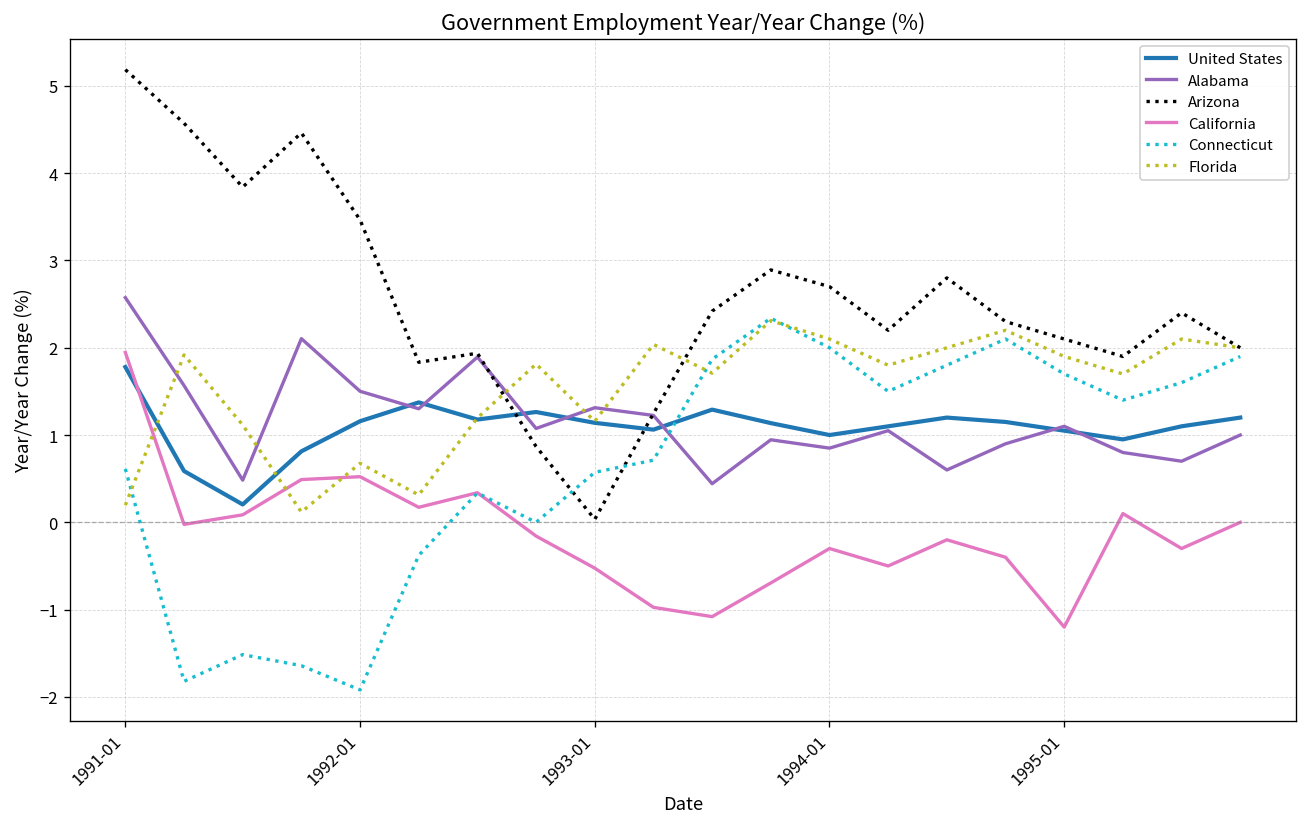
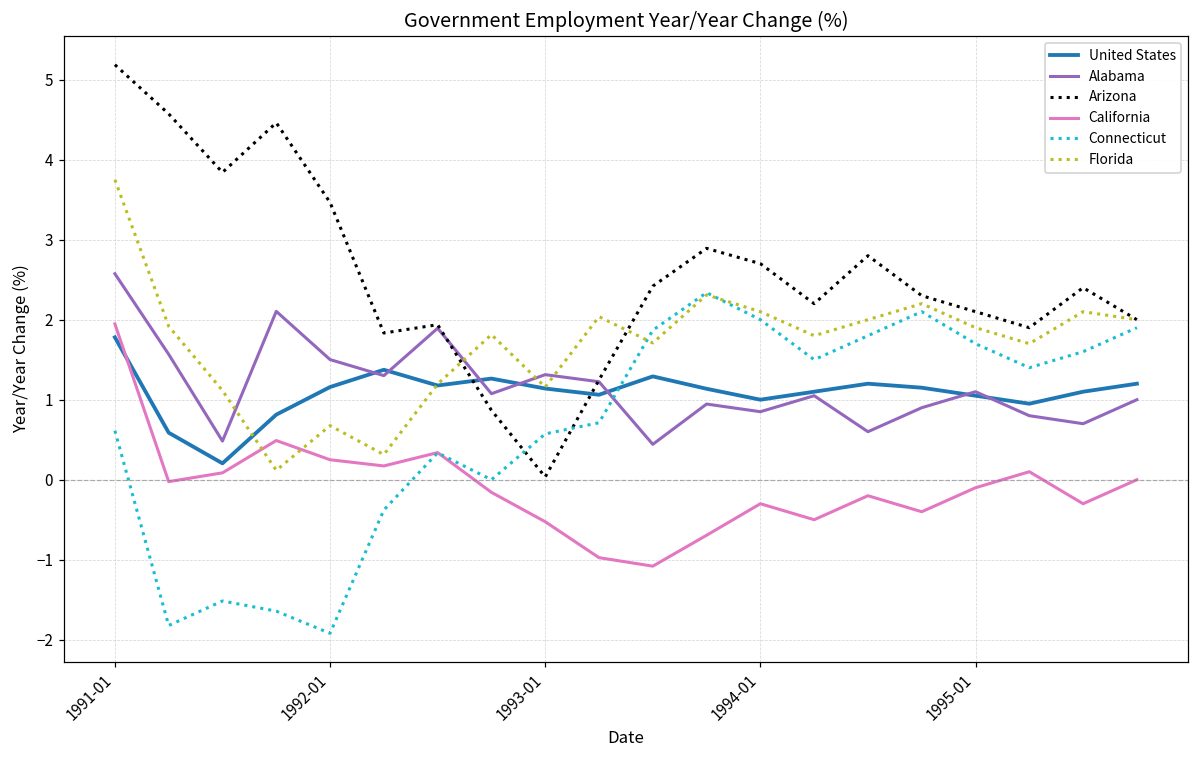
Florida, 1991-01: 0.2 -> 3.7
California, 1992-01: 0.5 -> 0.2
California, 1995-01: -1.2 -> -0.1
